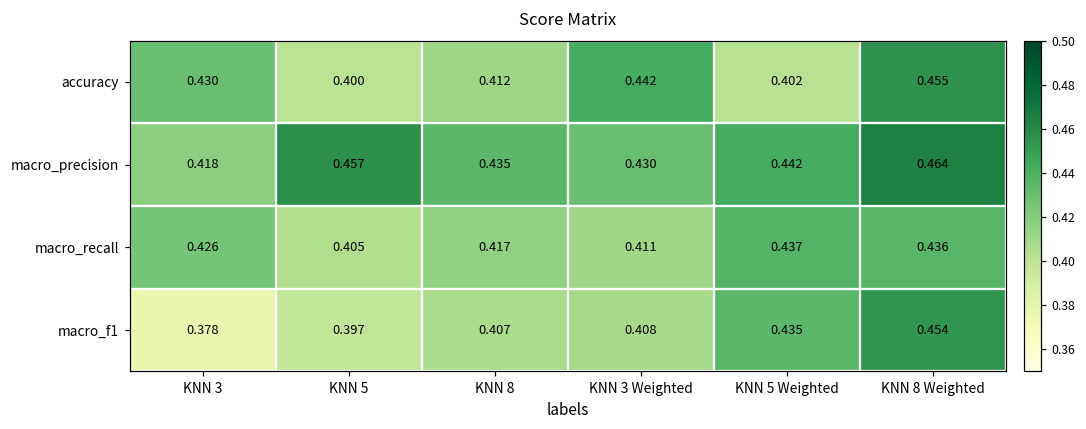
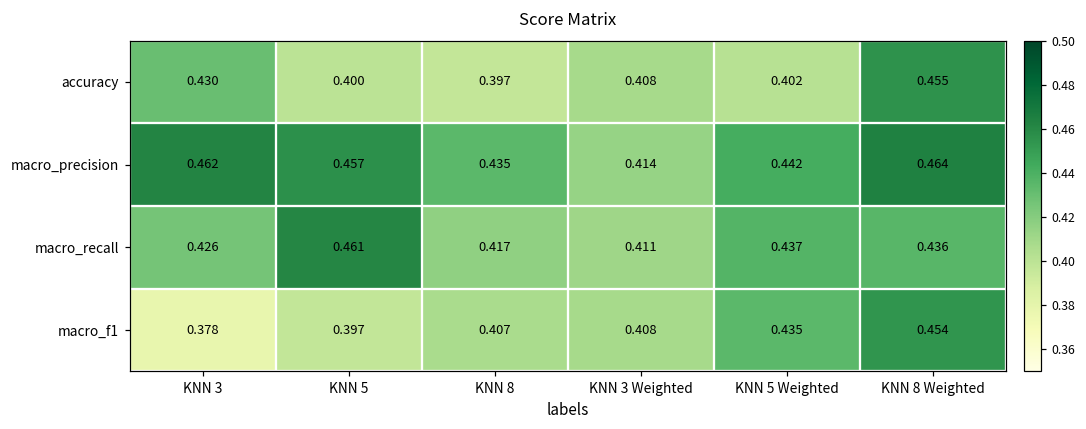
accuracy, KNN 8: 0.412 -> 0.397
accuracy, KNN 3 Weighted: 0.442 -> 0.408
macro_precision, KNN 3: 0.418 -> 0.462
macro_precision, KNN 3 Weighted: 0.430 -> 0.414
macro_recall, KNN 5: 0.405 -> 0.461
